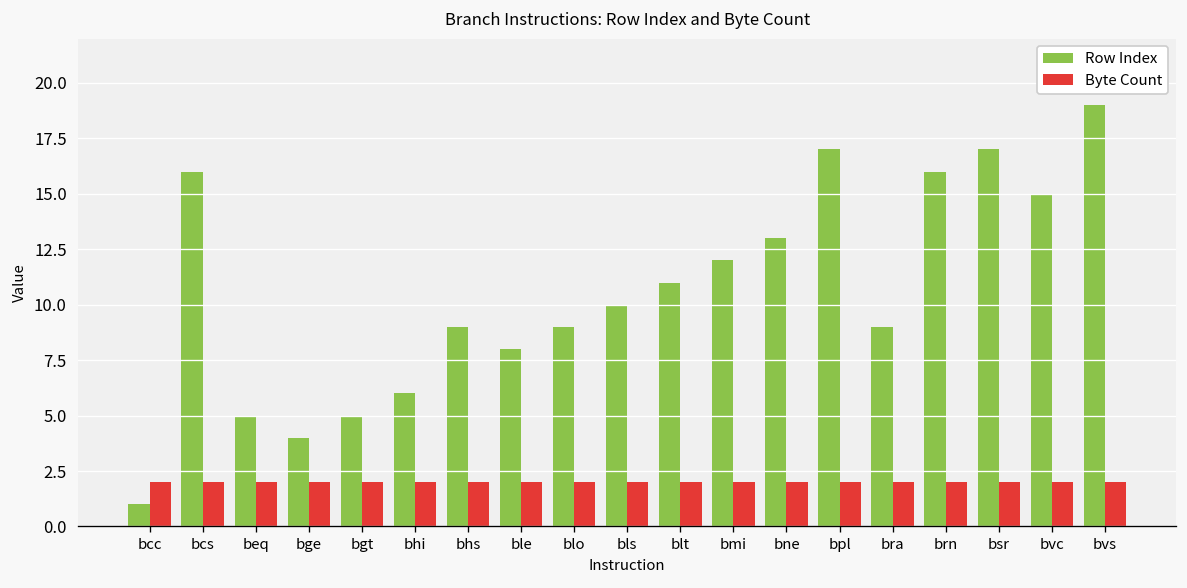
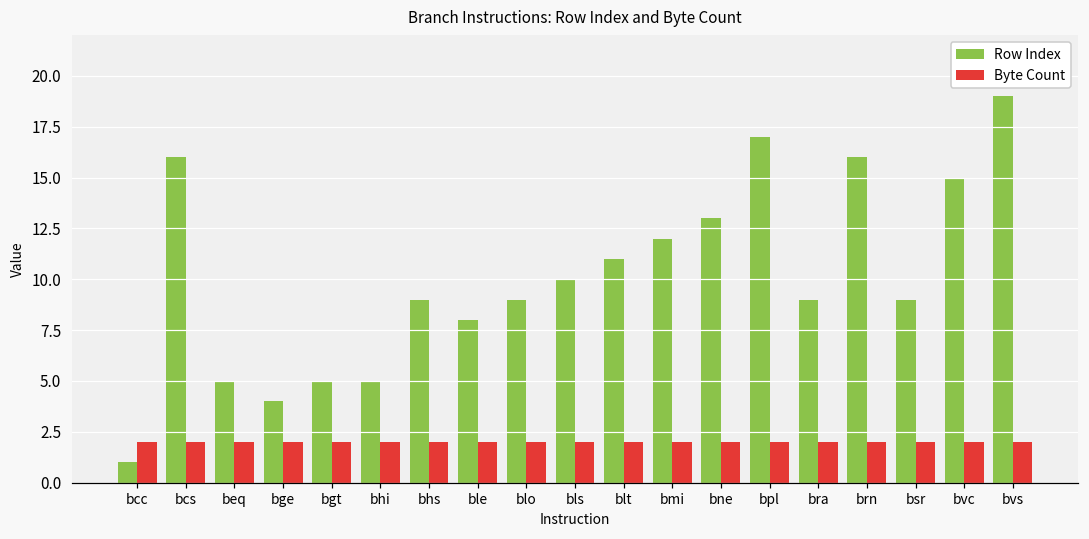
Row Index, bhi: 6 -> 5
Row Index, bsr: 17 -> 9
